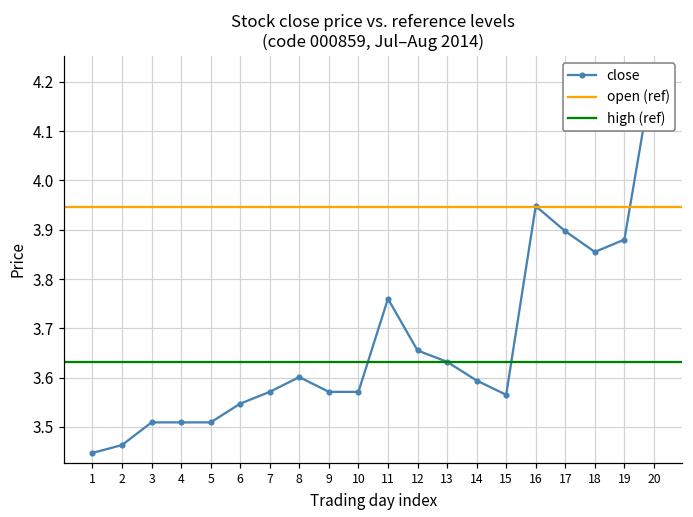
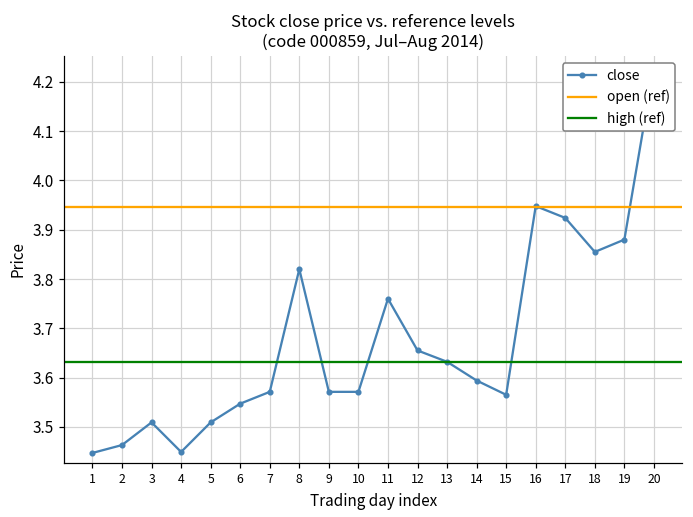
4: 3.51 -> 3.45
8: 3.60 -> 3.82
17: 3.90 -> 3.92
